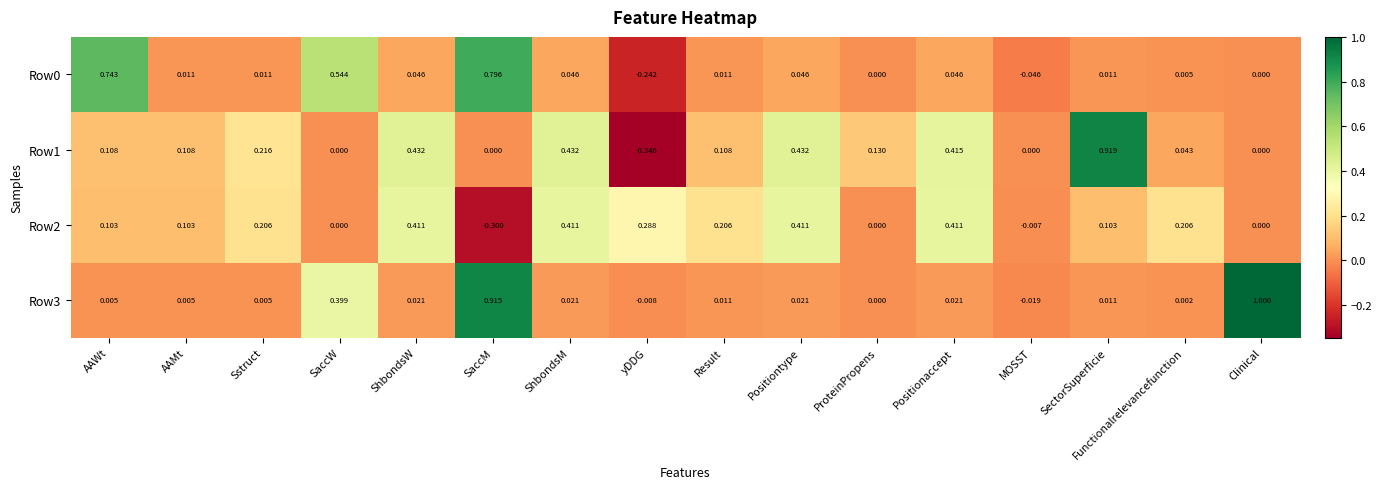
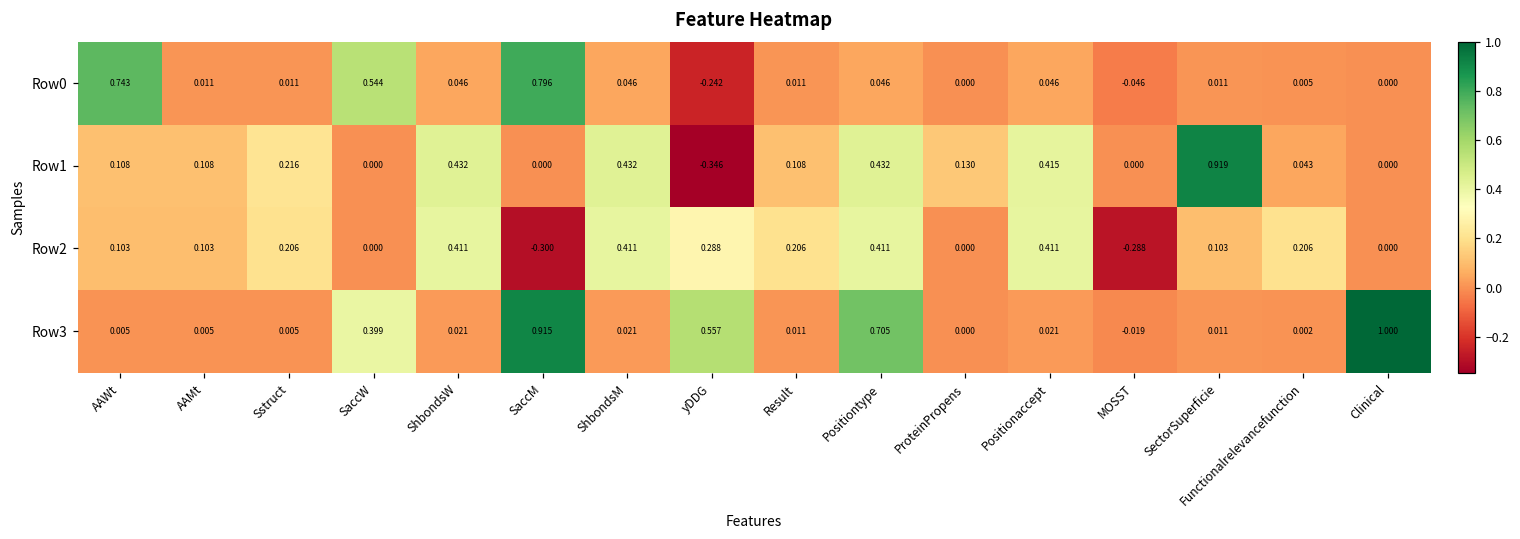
Row2, MOSST: -0.007 -> -0.288
Row3, yDDG: -0.008 -> 0.557
Row3, Positiontype: 0.021 -> 0.705
